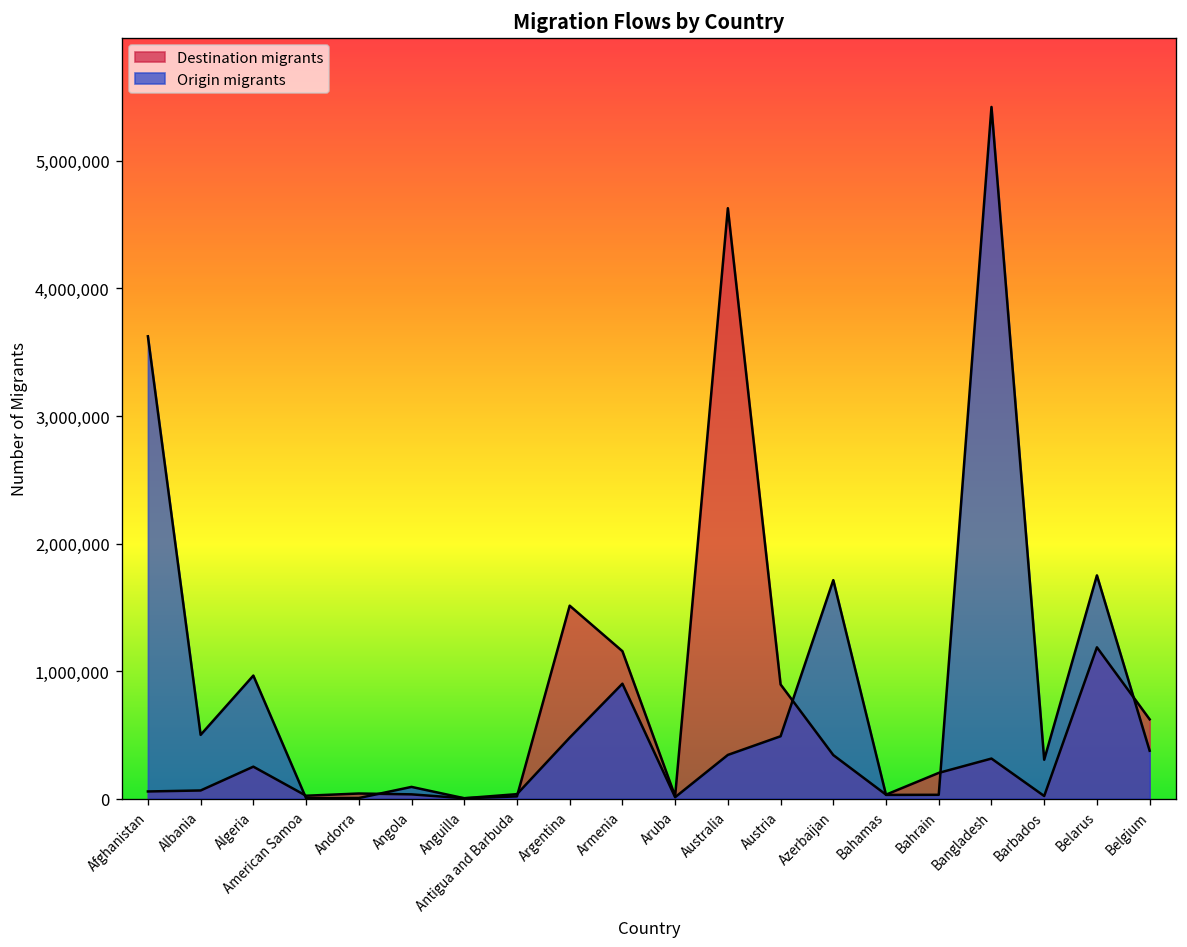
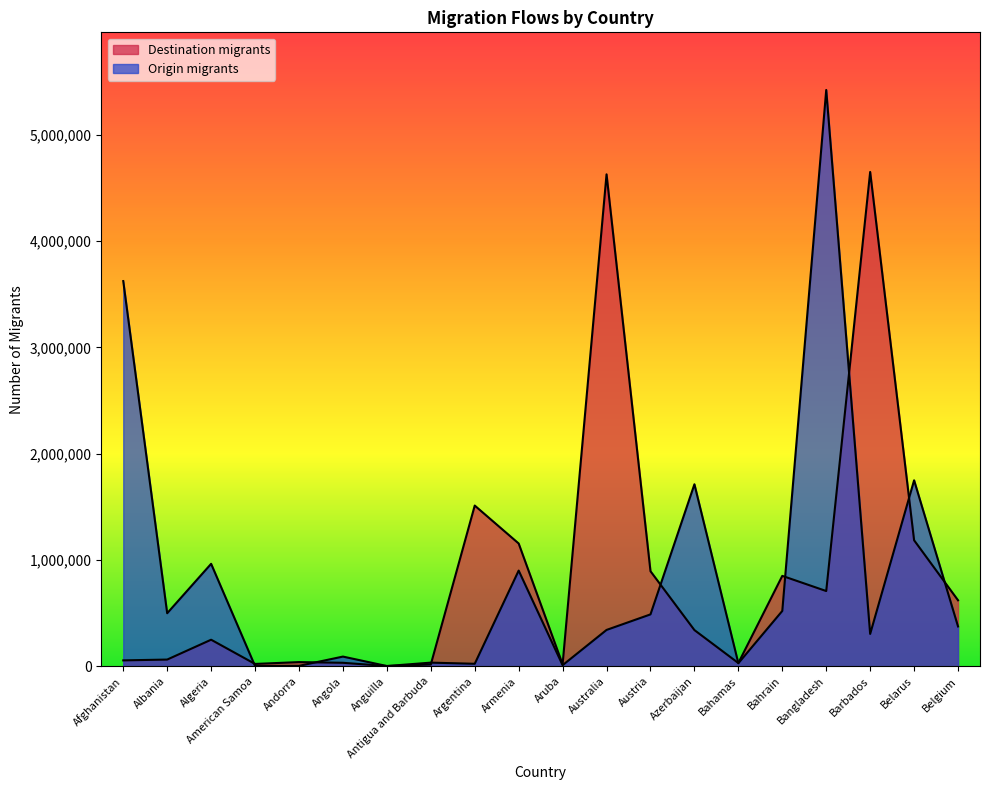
Origin migrants, Argentina: 480,000 -> 20,000
Destination migrants, Bahrain: 200,000 -> 850,000
Origin migrants, Bahrain: 30,000 -> 520,000
Destination migrants, Bangladesh: 310,000 -> 710,000
Destination migrants, Barbados: 20,000 -> 4,650,000
